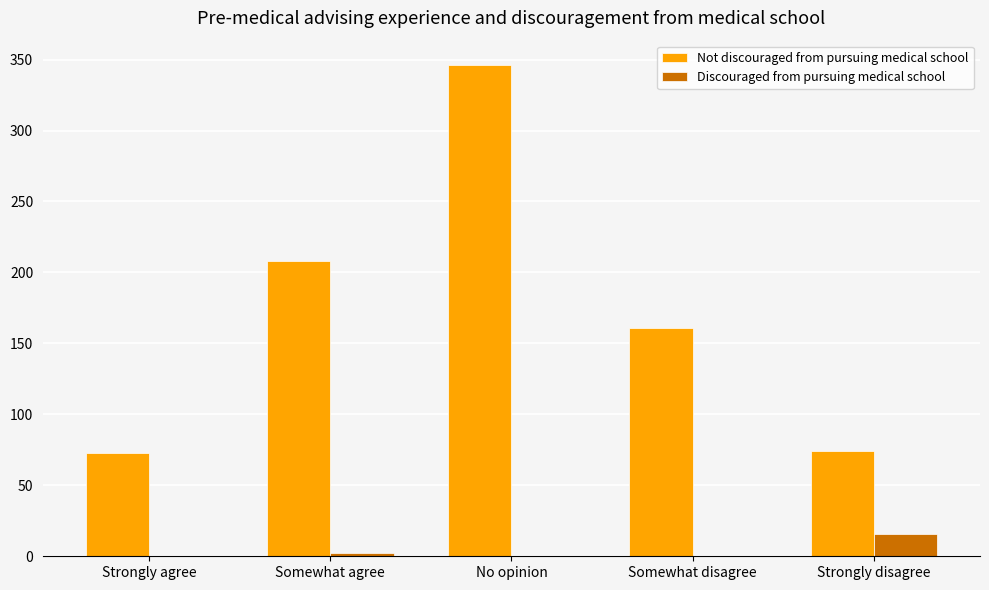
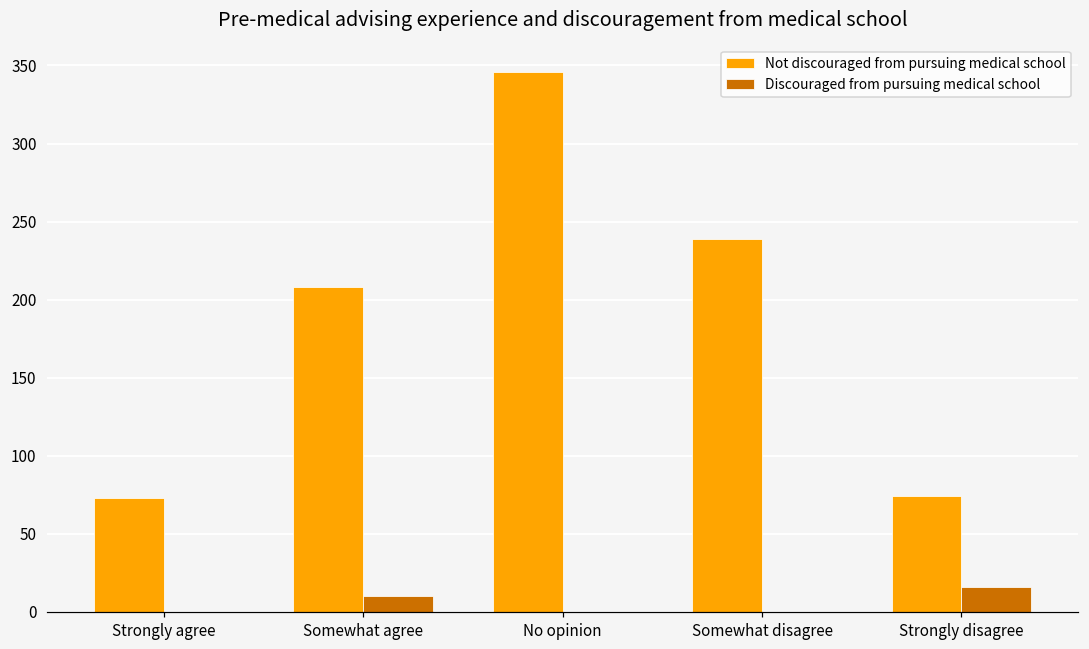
Discouraged from pursuing medical school, Somewhat agree: 2 -> 10
Not discouraged from pursuing medical school, Somewhat disagree: 161 -> 239
